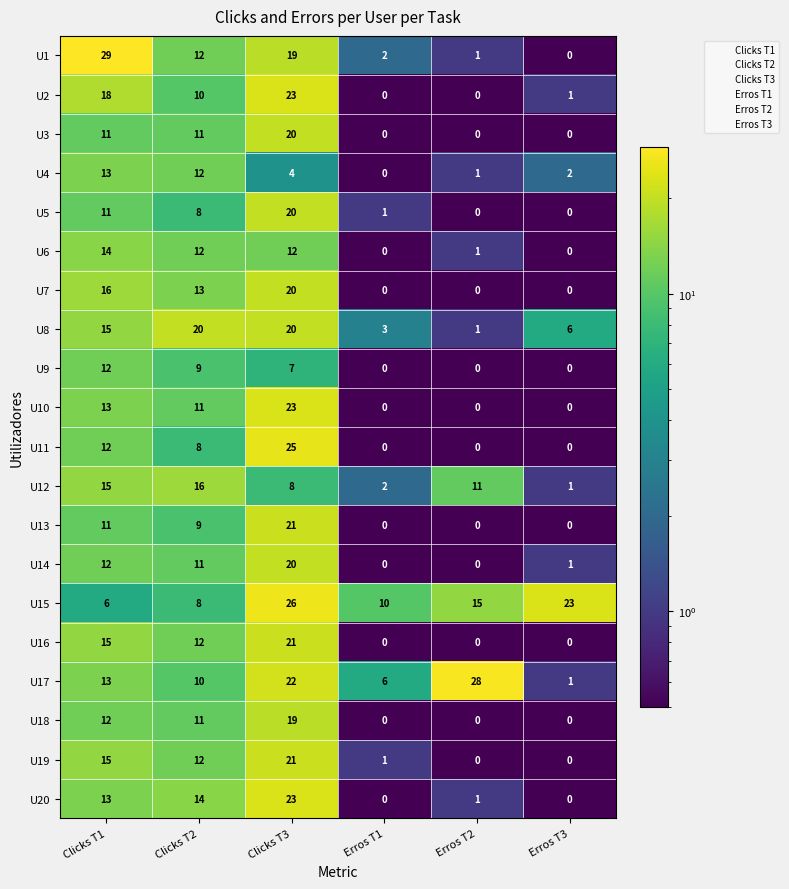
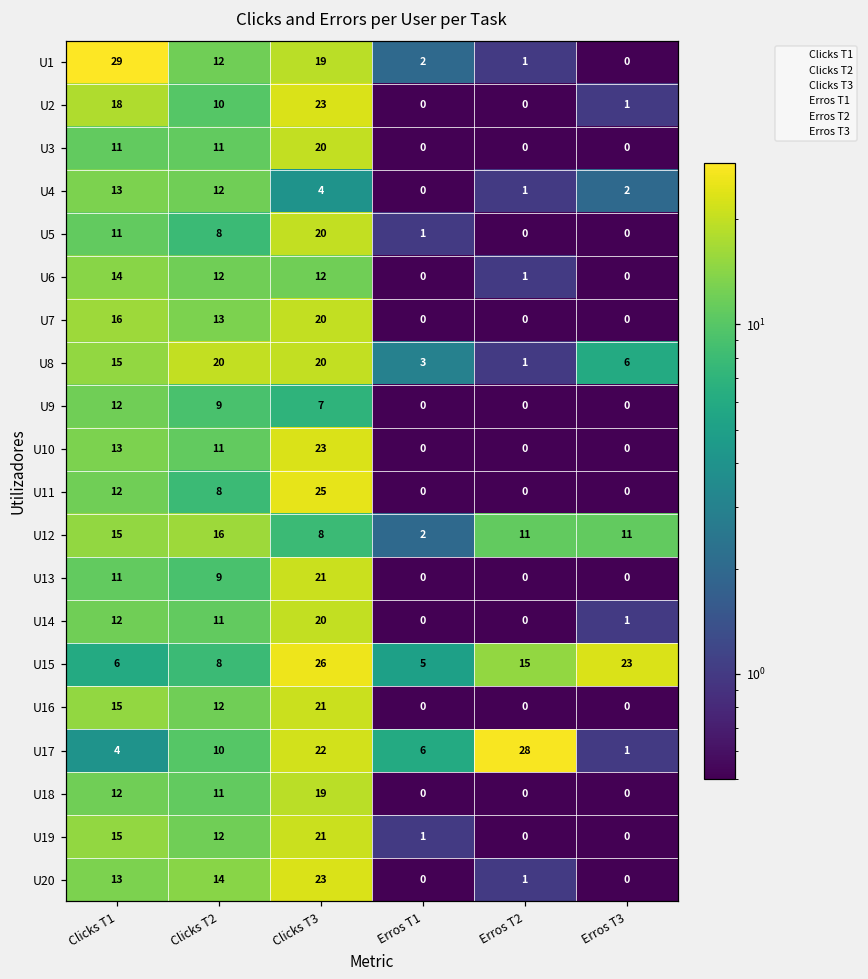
U12, Erros T3: 1 -> 11
U15, Erros T1: 10 -> 5
U17, Clicks T1: 13 -> 4
